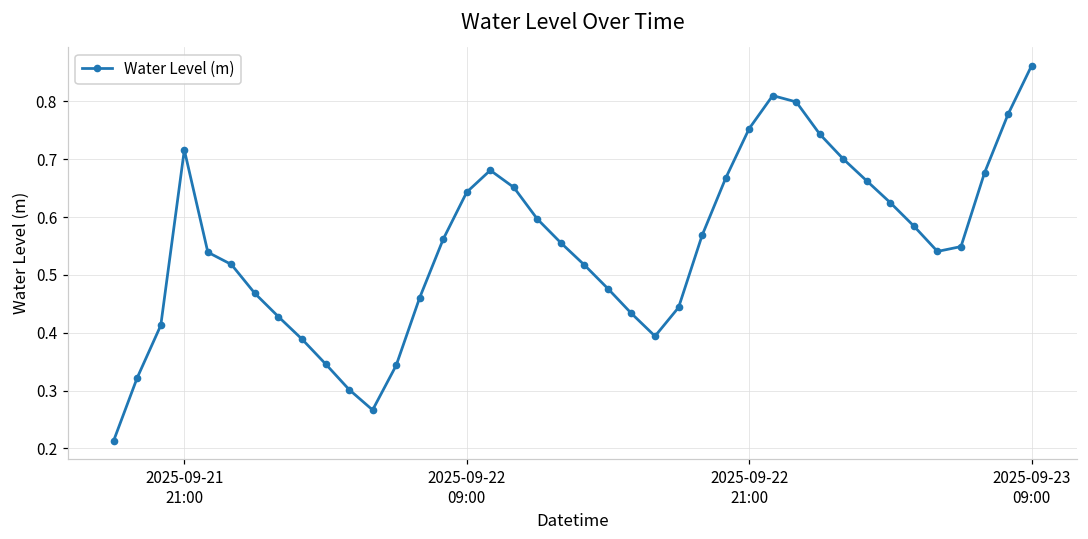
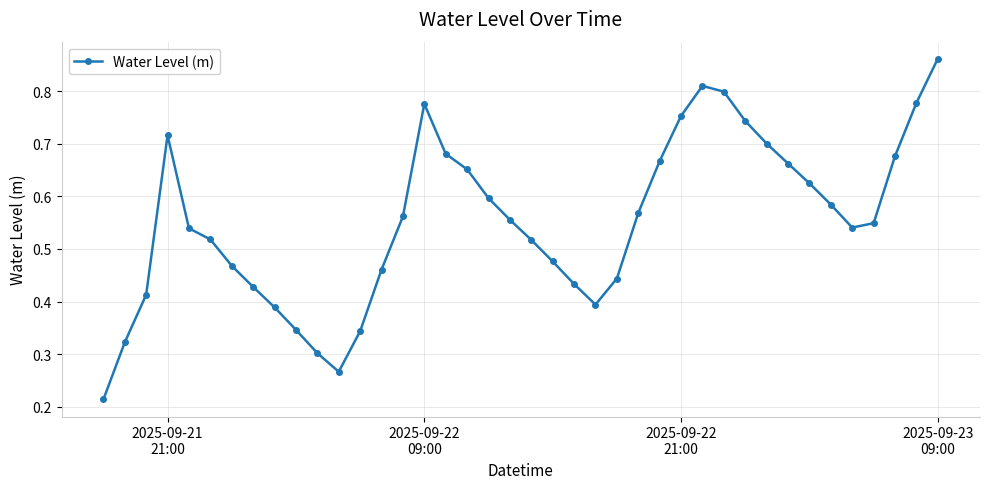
2025-09-22 09:00: 0.64 -> 0.78
